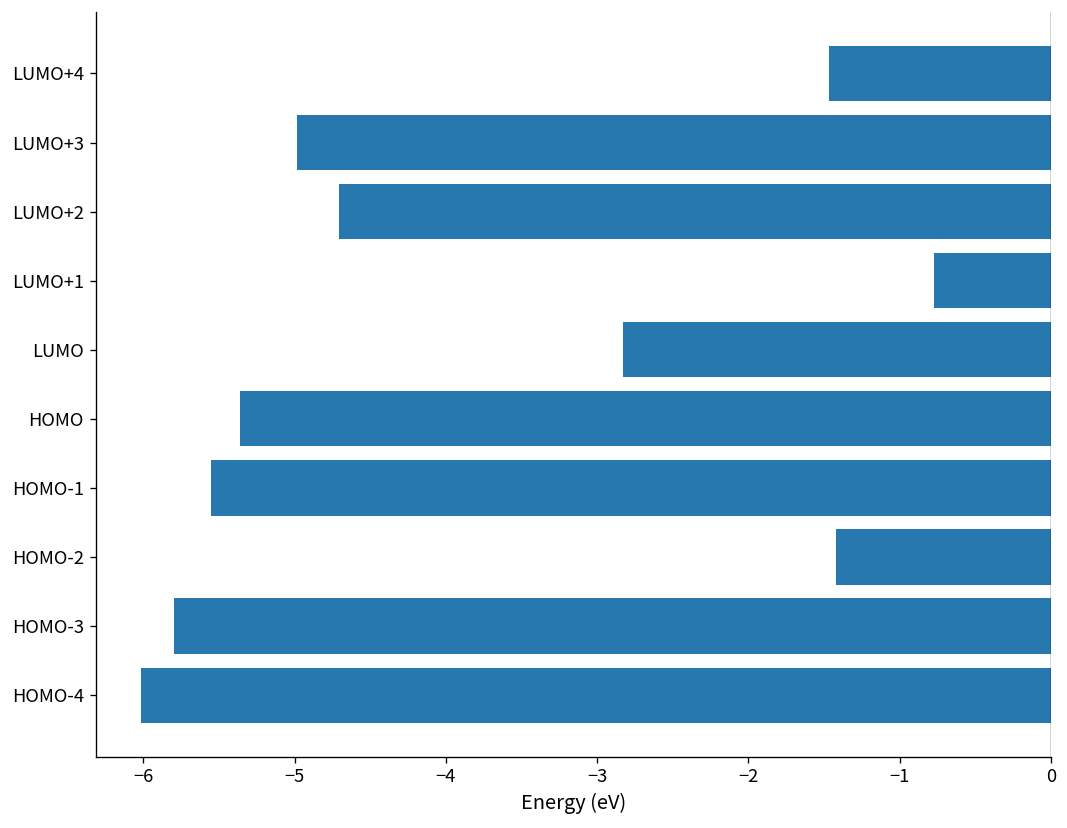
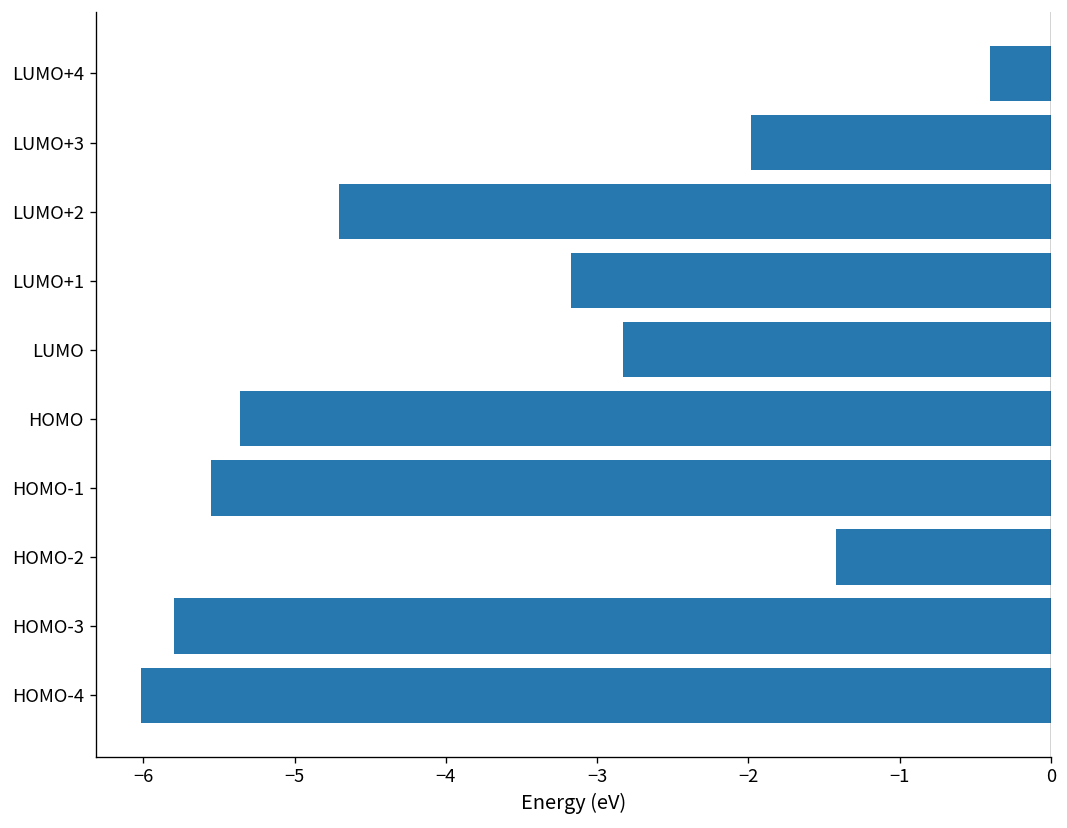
LUMO+4: -1.47 -> -0.40
LUMO+3: -4.99 -> -1.98
LUMO+1: -0.78 -> -3.17
